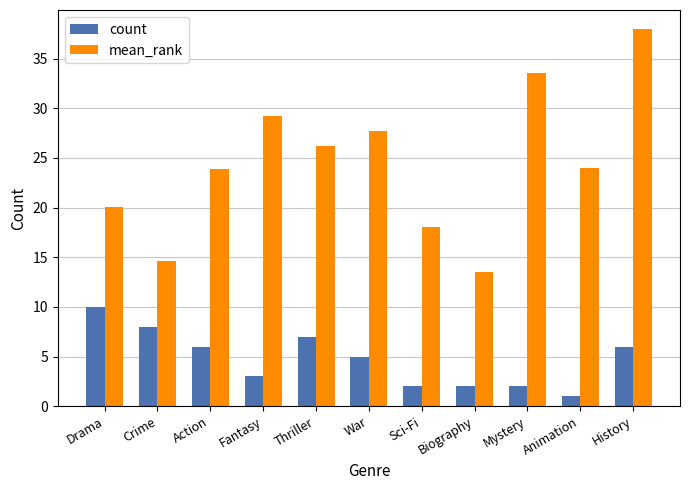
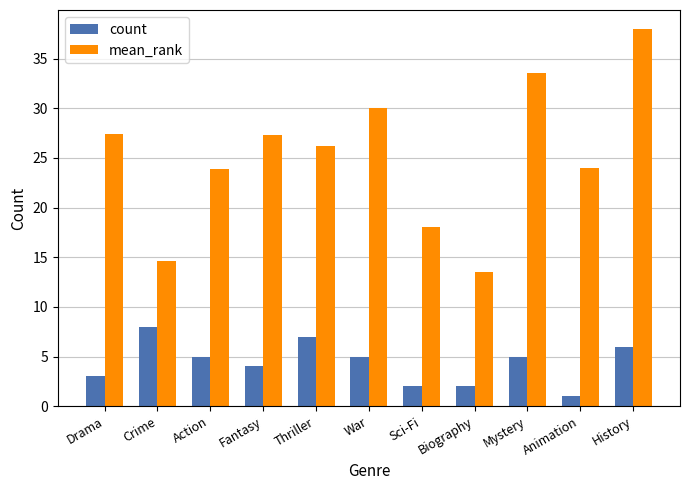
count, Drama: 10 -> 3
mean_rank, Drama: 20 -> 27
count, Action: 6 -> 5
count, Fantasy: 3 -> 4
mean_rank, Fantasy: 29 -> 27
mean_rank, War: 28 -> 30
count, Mystery: 2 -> 5
